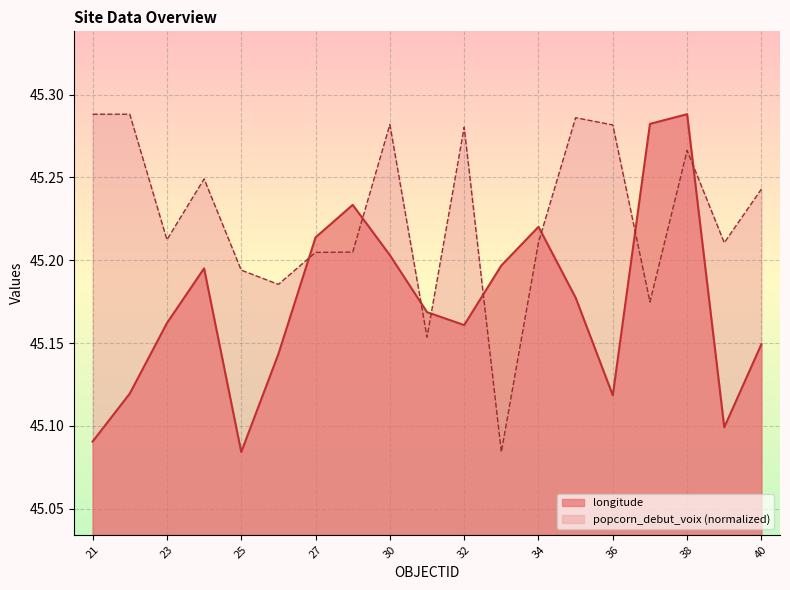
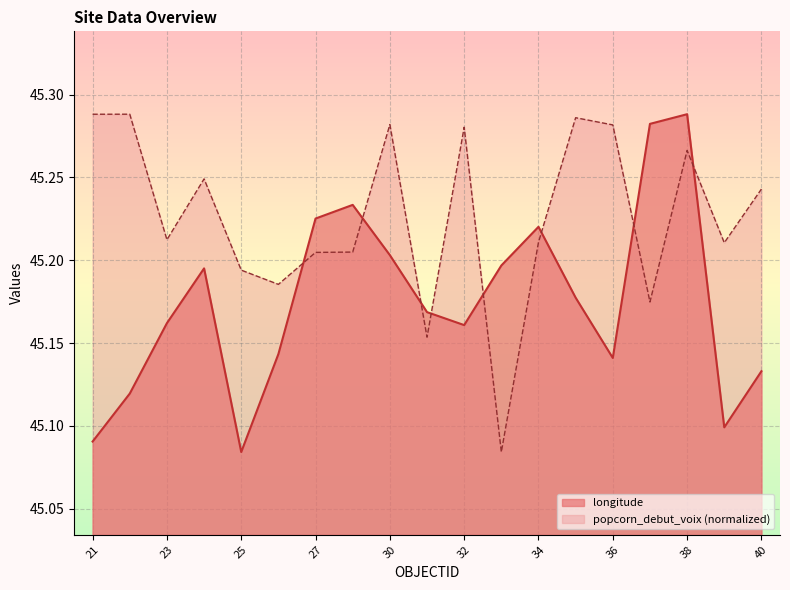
longitude, 27: 45.214 -> 45.225
longitude, 36: 45.119 -> 45.141
longitude, 40: 45.149 -> 45.133
